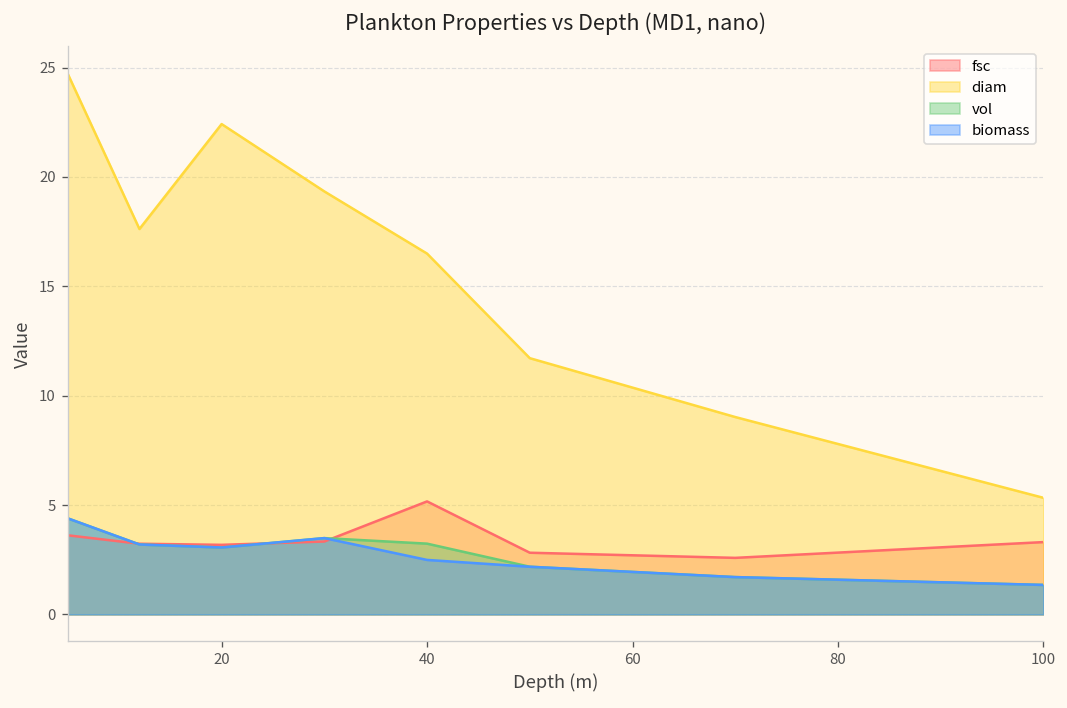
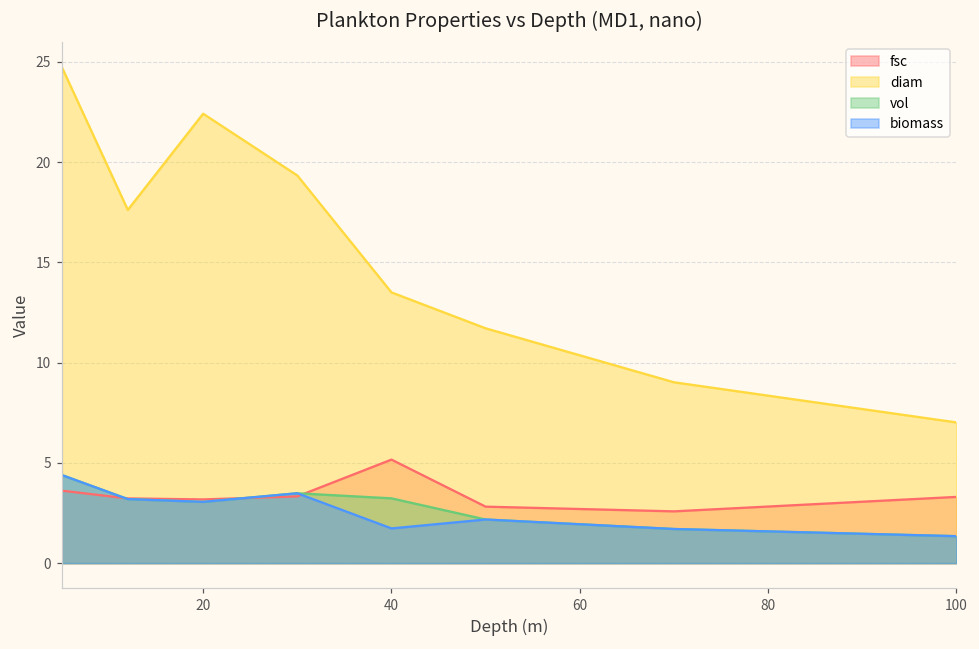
diam, 40: 16.5 -> 13.5
biomass, 40: 2.5 -> 1.7
diam, 100: 5.3 -> 7.0
